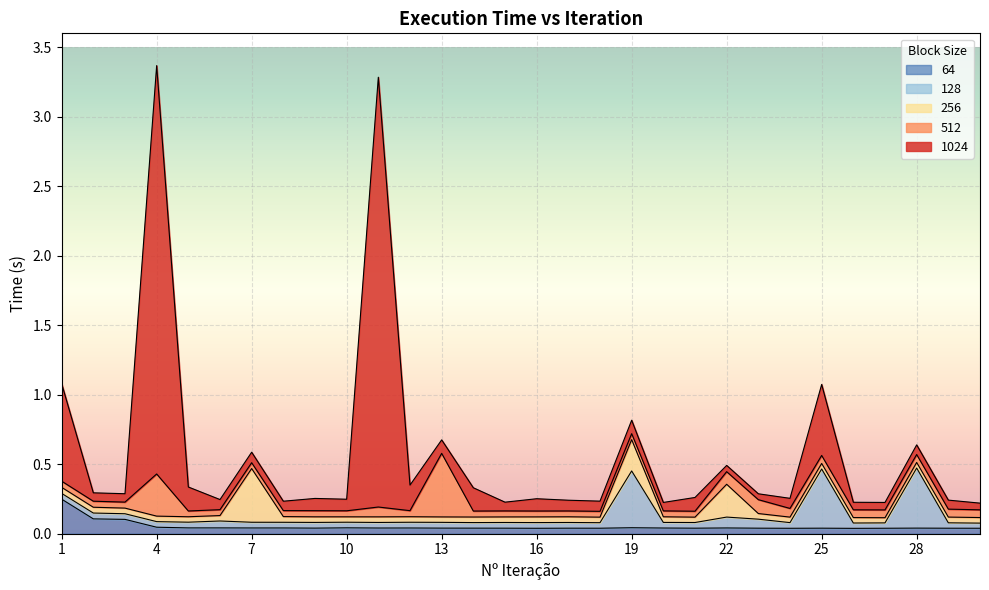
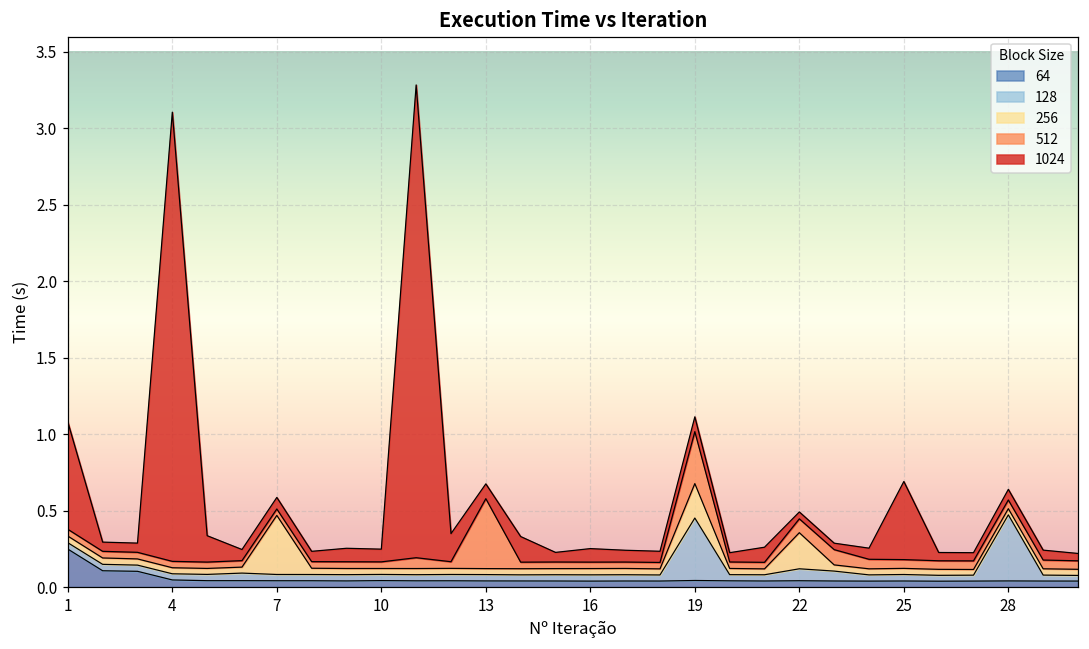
512, 4: 0.30 -> 0.04
512, 19: 0.04 -> 0.34
128, 25: 0.43 -> 0.04
